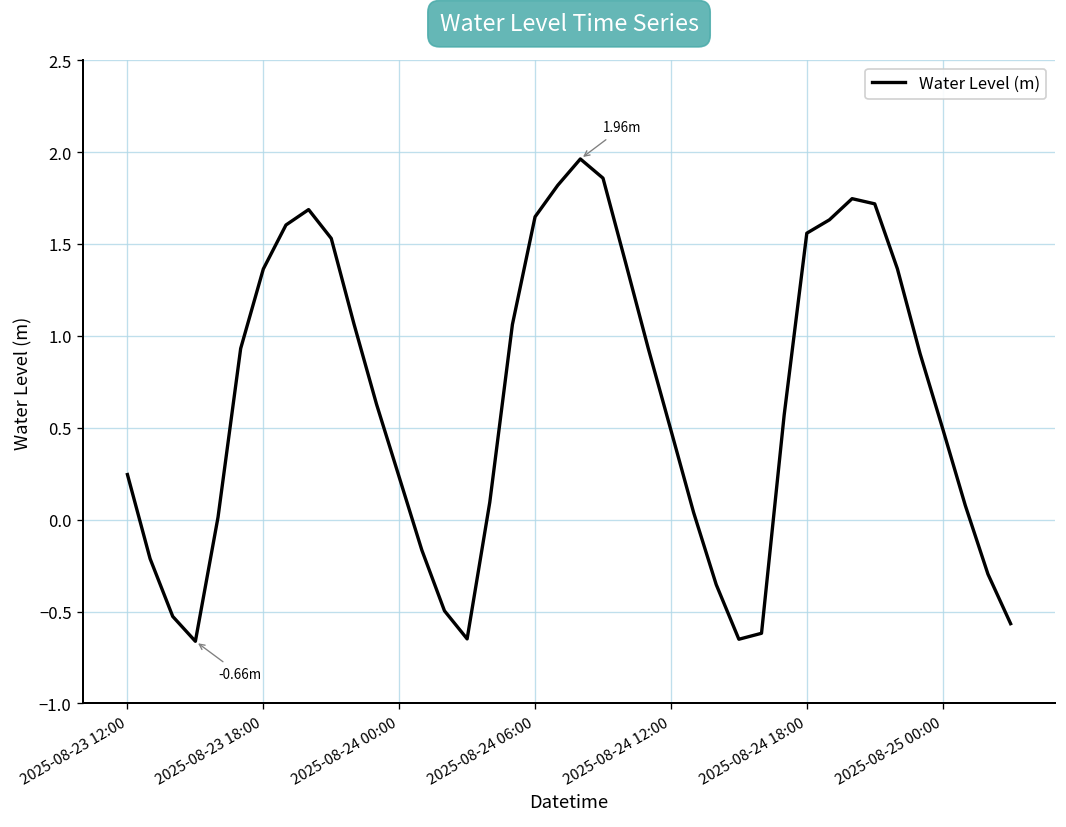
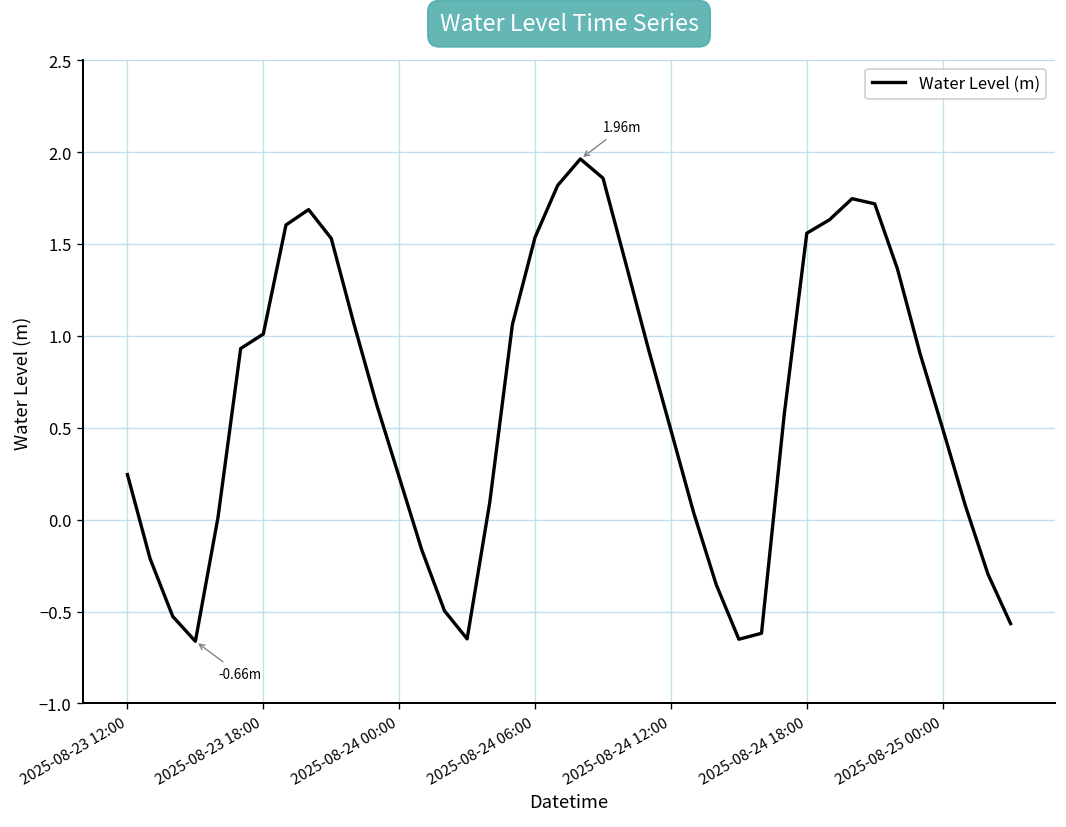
2025-08-23 18:00: 1.36 -> 1.01
2025-08-24 06:00: 1.65 -> 1.54
